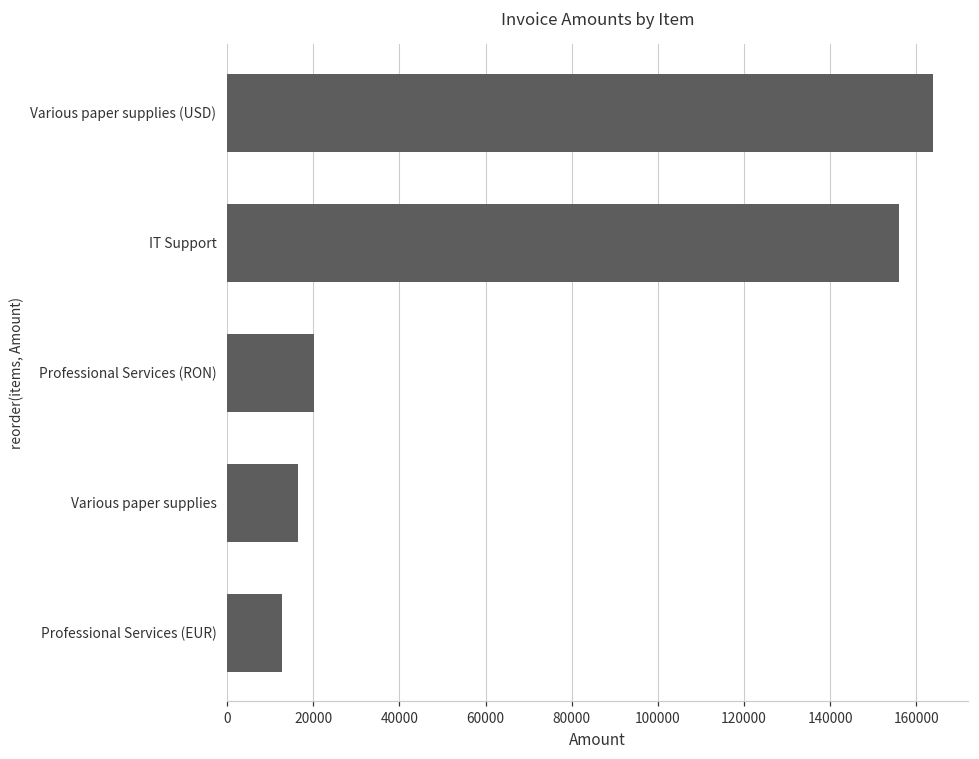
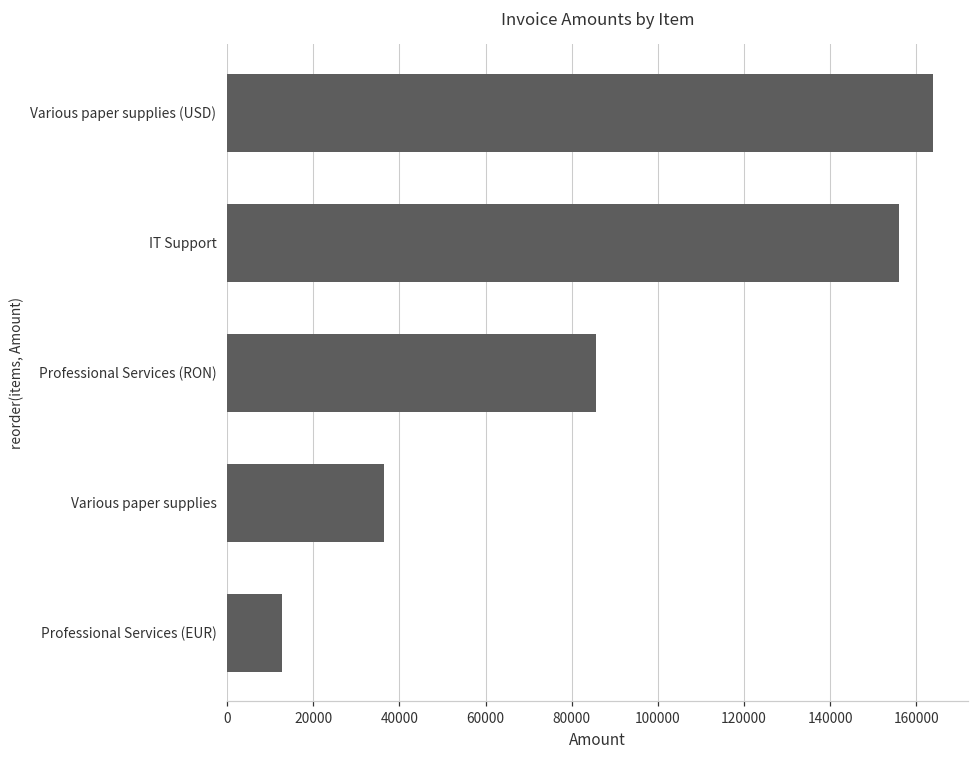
Professional Services (RON): 20000 -> 86000
Various paper supplies: 16000 -> 36000
